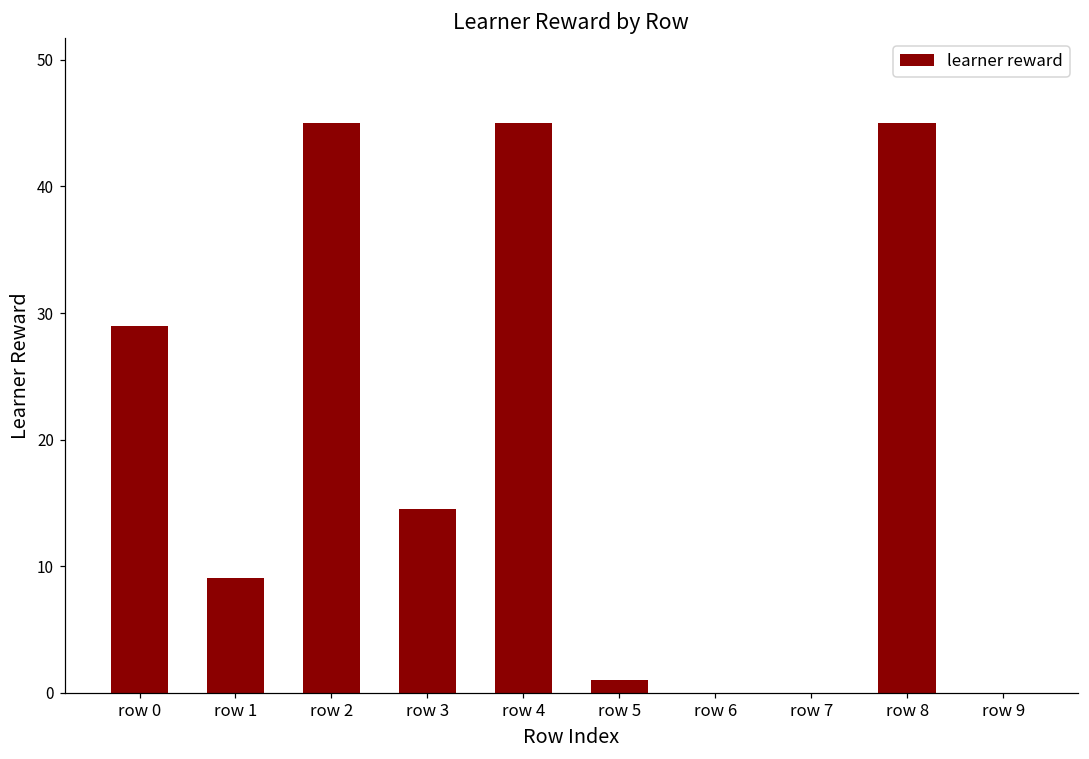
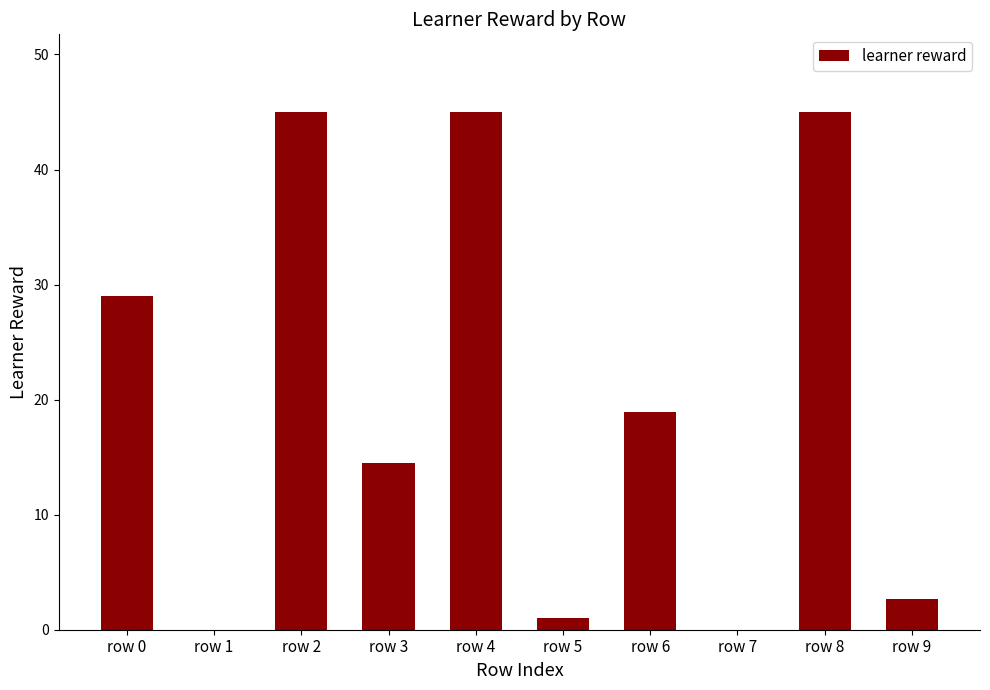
row 1: 9.1 -> 0.0
row 6: 0.0 -> 18.9
row 9: 0.0 -> 2.7
